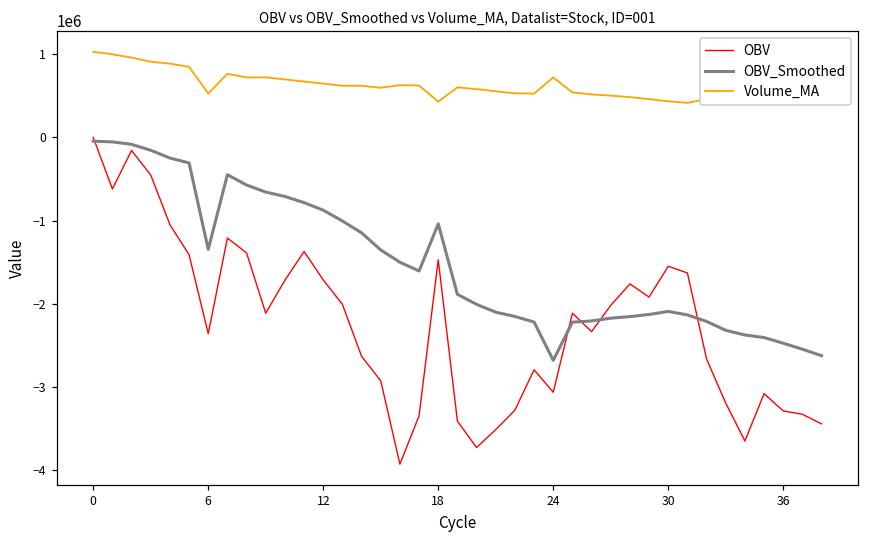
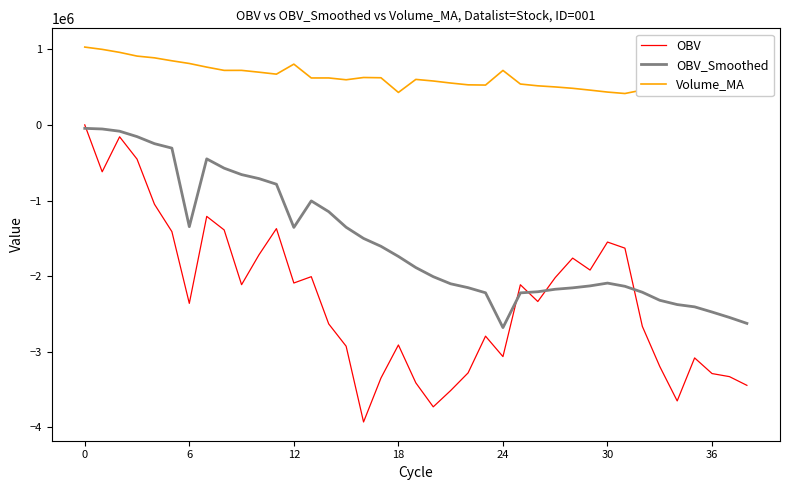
Volume_MA, 6: 500000 -> 800000
OBV, 12: -1700000 -> -2100000
OBV_Smoothed, 12: -900000 -> -1400000
Volume_MA, 12: 600000 -> 800000
OBV, 18: -1500000 -> -2900000
OBV_Smoothed, 18: -1000000 -> -1700000
